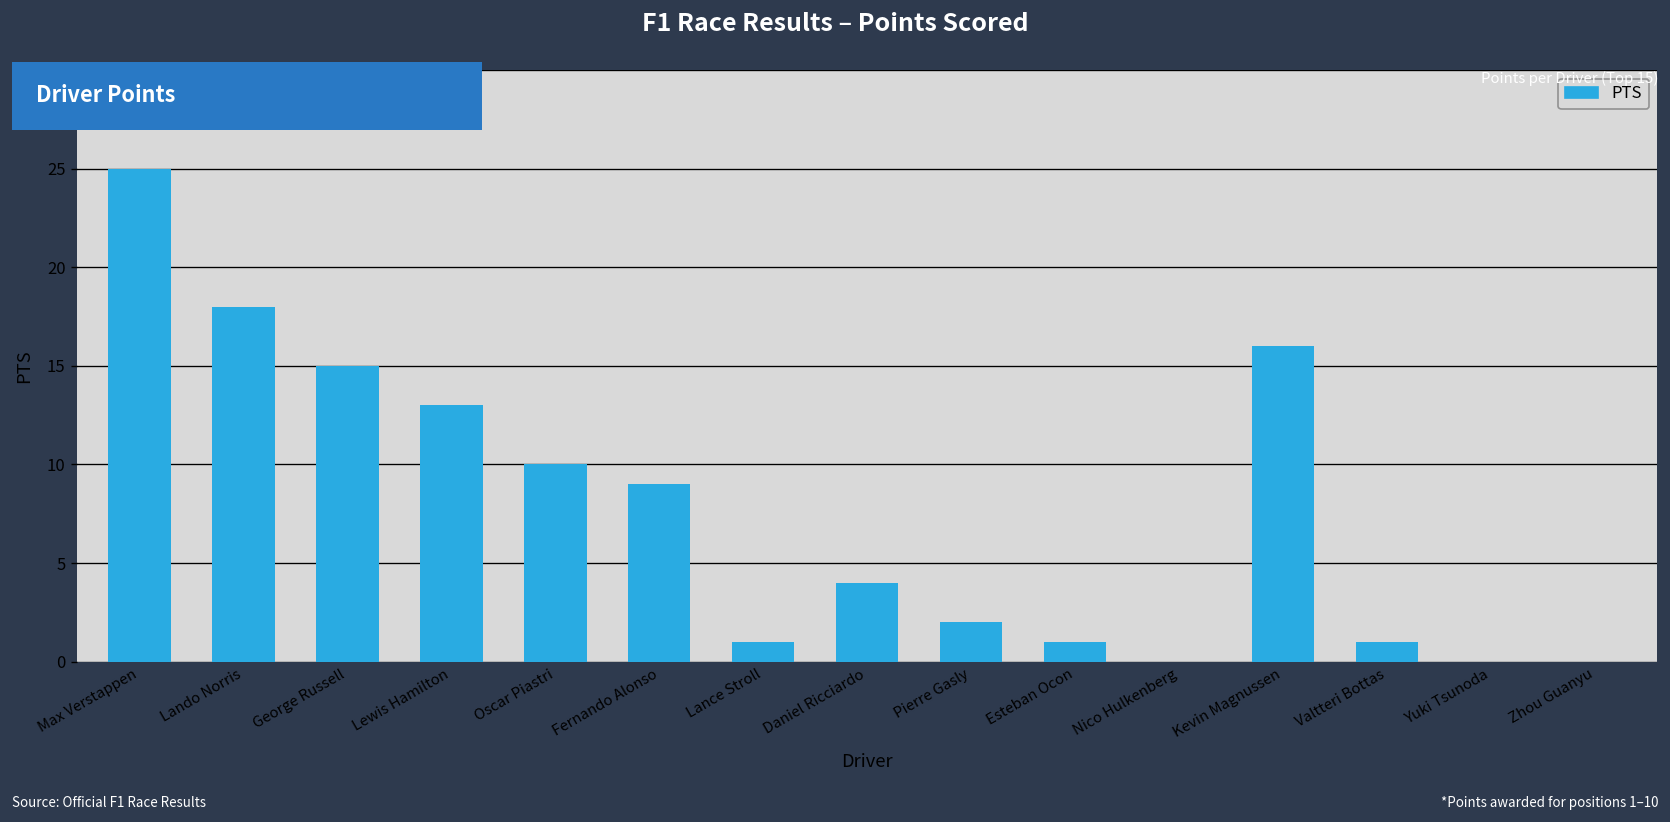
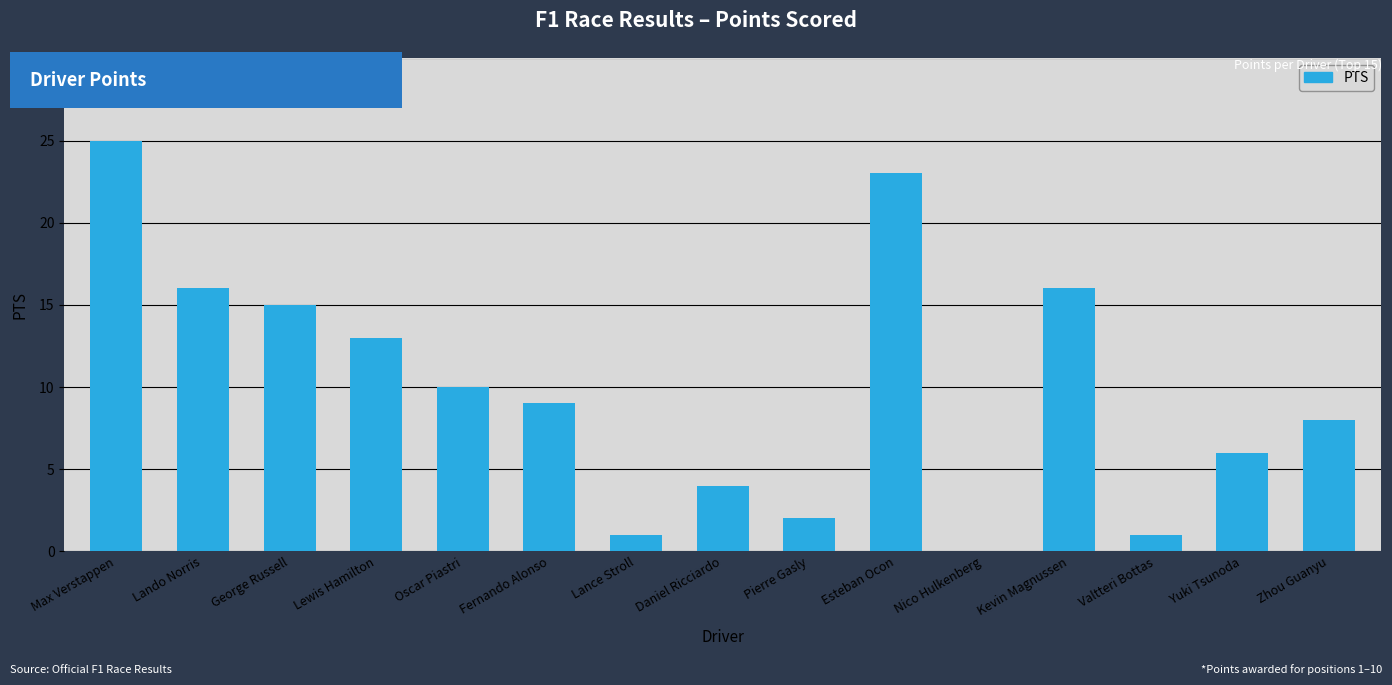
Lando Norris: 18 -> 16
Esteban Ocon: 1 -> 23
Yuki Tsunoda: 0 -> 6
Zhou Guanyu: 0 -> 8
